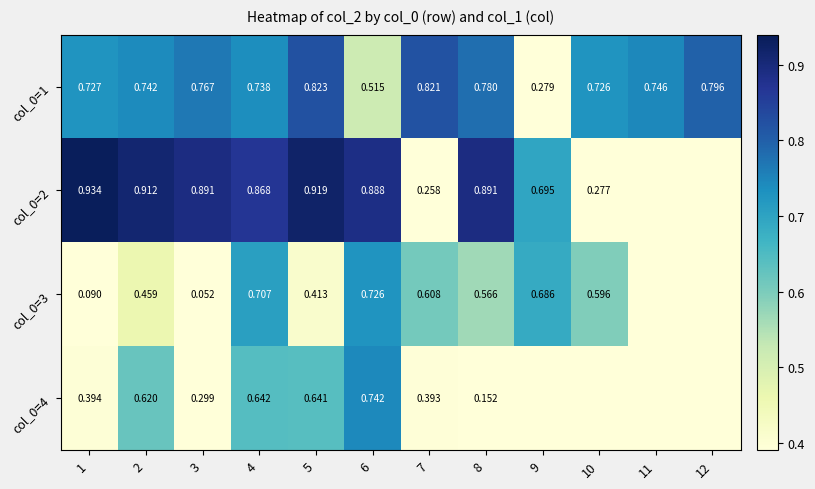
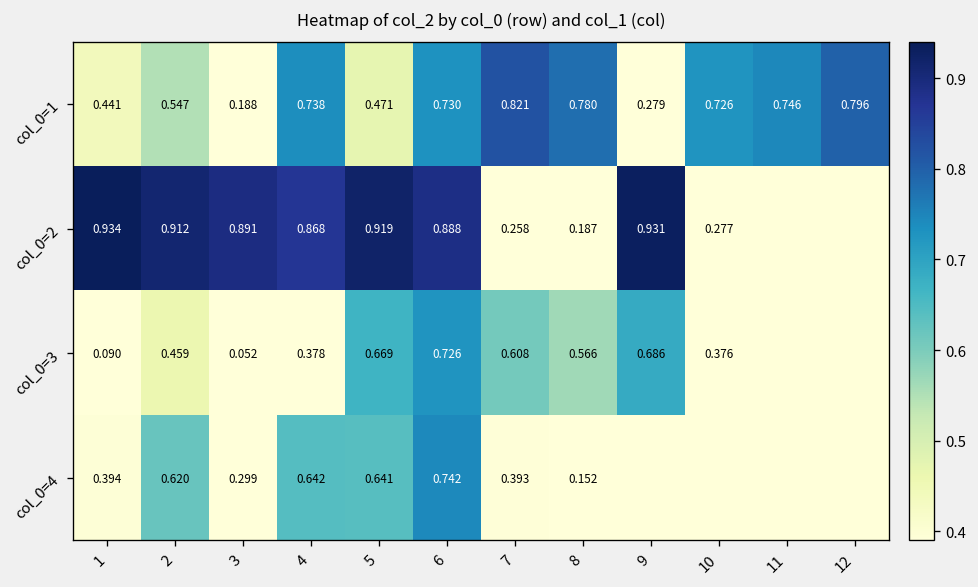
col_0=1, 1: 0.727 -> 0.441
col_0=1, 2: 0.742 -> 0.547
col_0=1, 3: 0.767 -> 0.188
col_0=1, 5: 0.823 -> 0.471
col_0=1, 6: 0.515 -> 0.730
col_0=2, 8: 0.891 -> 0.187
col_0=2, 9: 0.695 -> 0.931
col_0=3, 4: 0.707 -> 0.378
col_0=3, 5: 0.413 -> 0.669
col_0=3, 10: 0.596 -> 0.376
